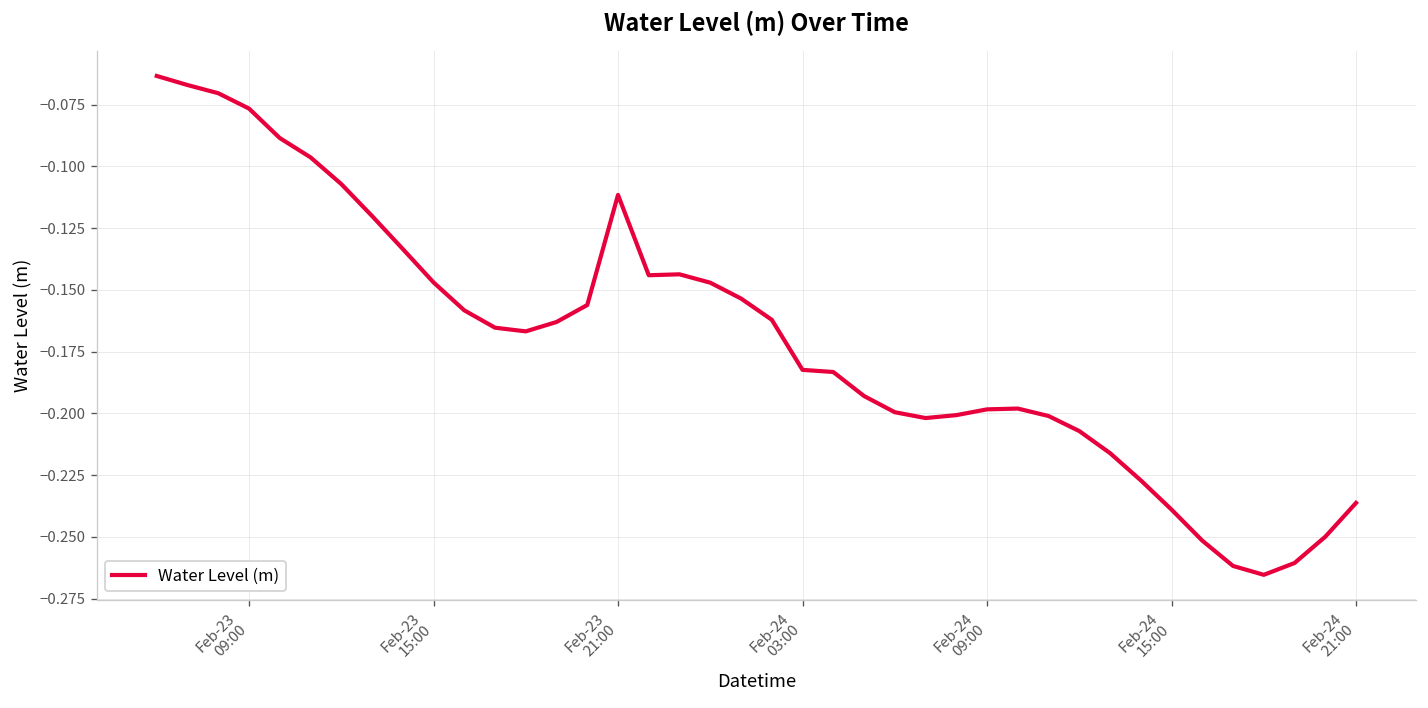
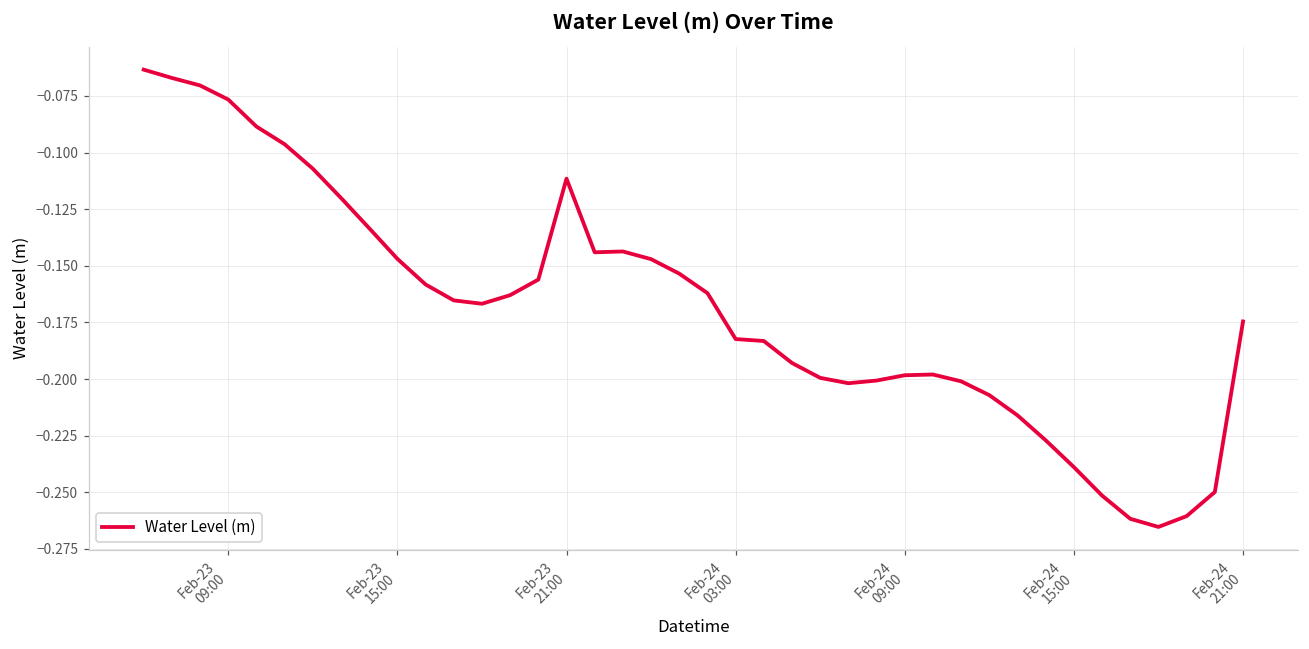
Feb-24 21:00: -0.236 -> -0.175
